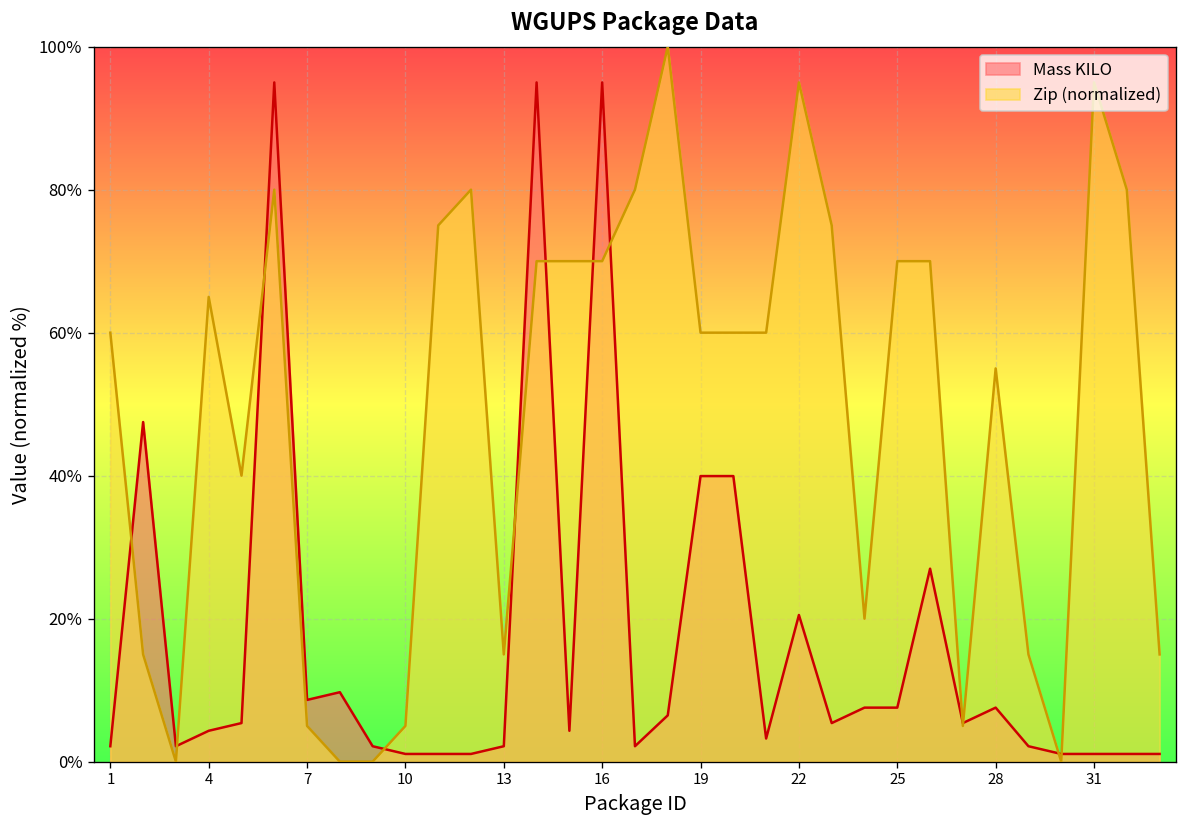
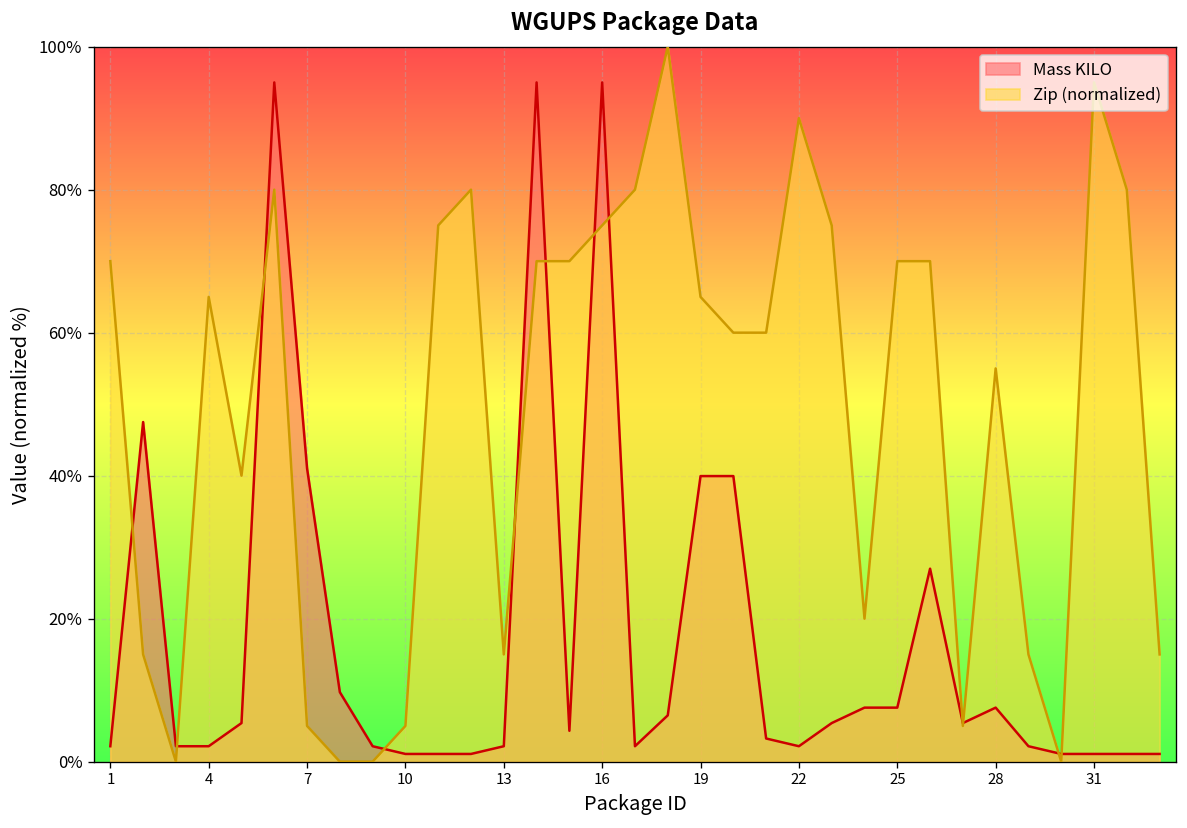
Zip (normalized), 1: 60% -> 70%
Mass KILO, 4: 4% -> 2%
Mass KILO, 7: 9% -> 41%
Zip (normalized), 16: 70% -> 75%
Zip (normalized), 19: 60% -> 65%
Mass KILO, 22: 21% -> 2%
Zip (normalized), 22: 95% -> 90%
